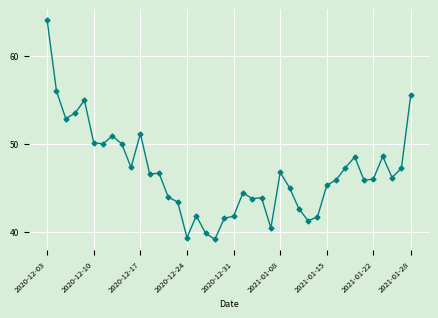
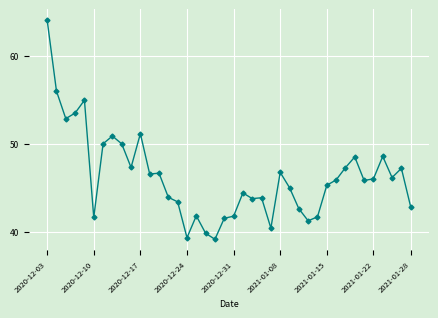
2020-12-10: 50 -> 42
2021-01-28: 56 -> 43
